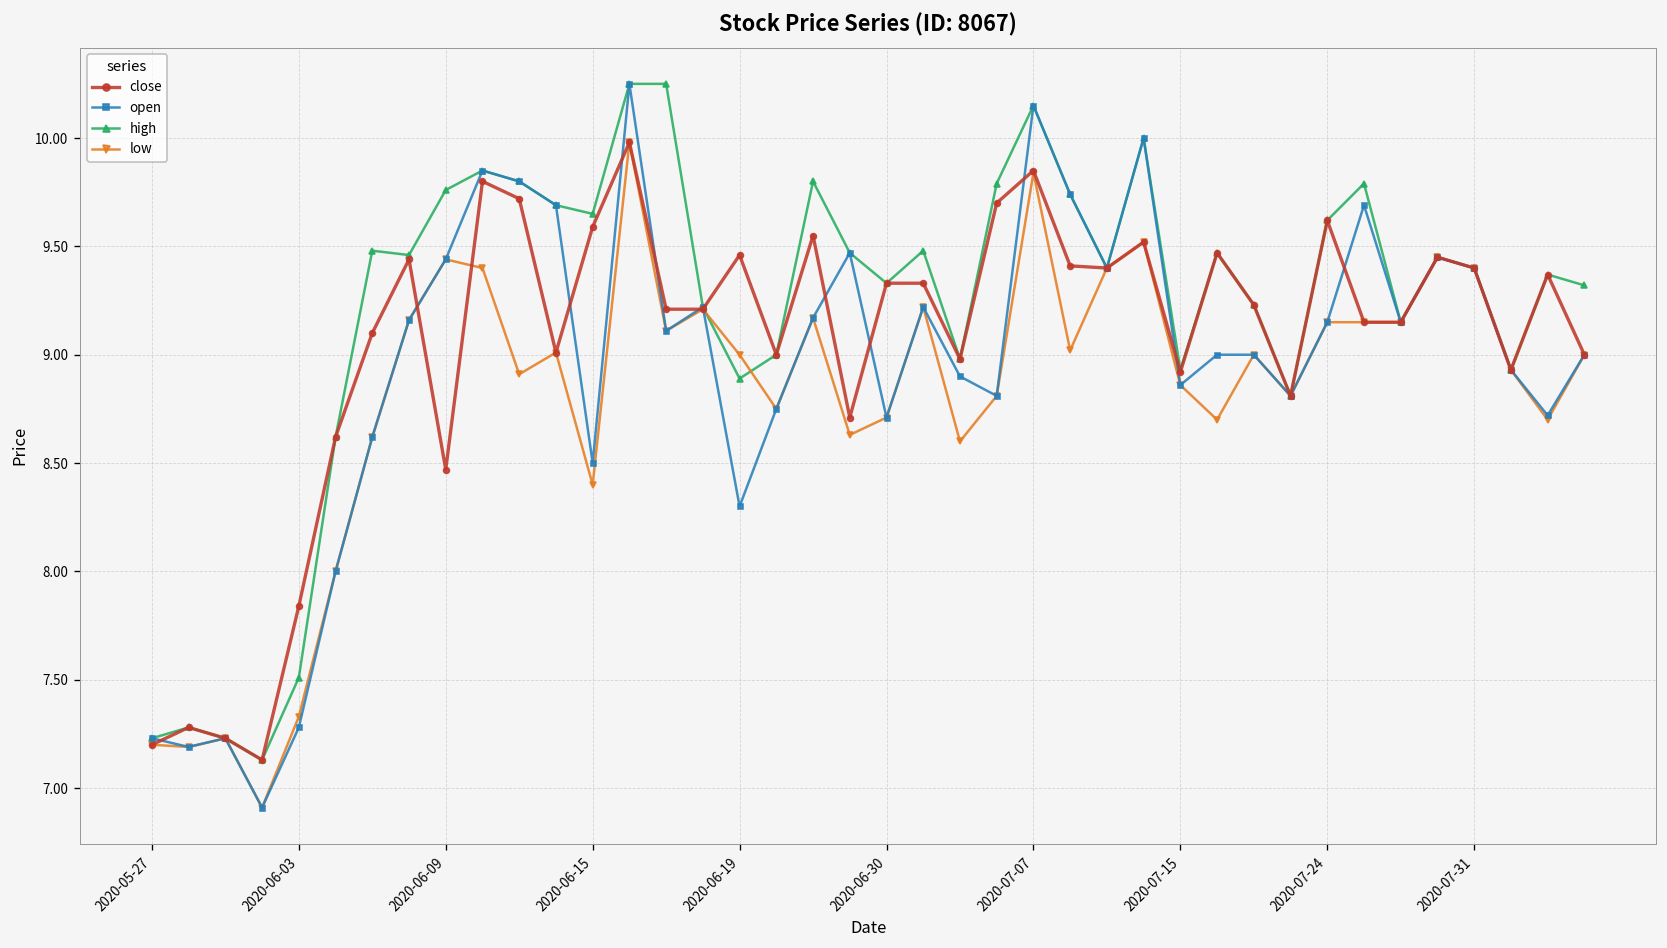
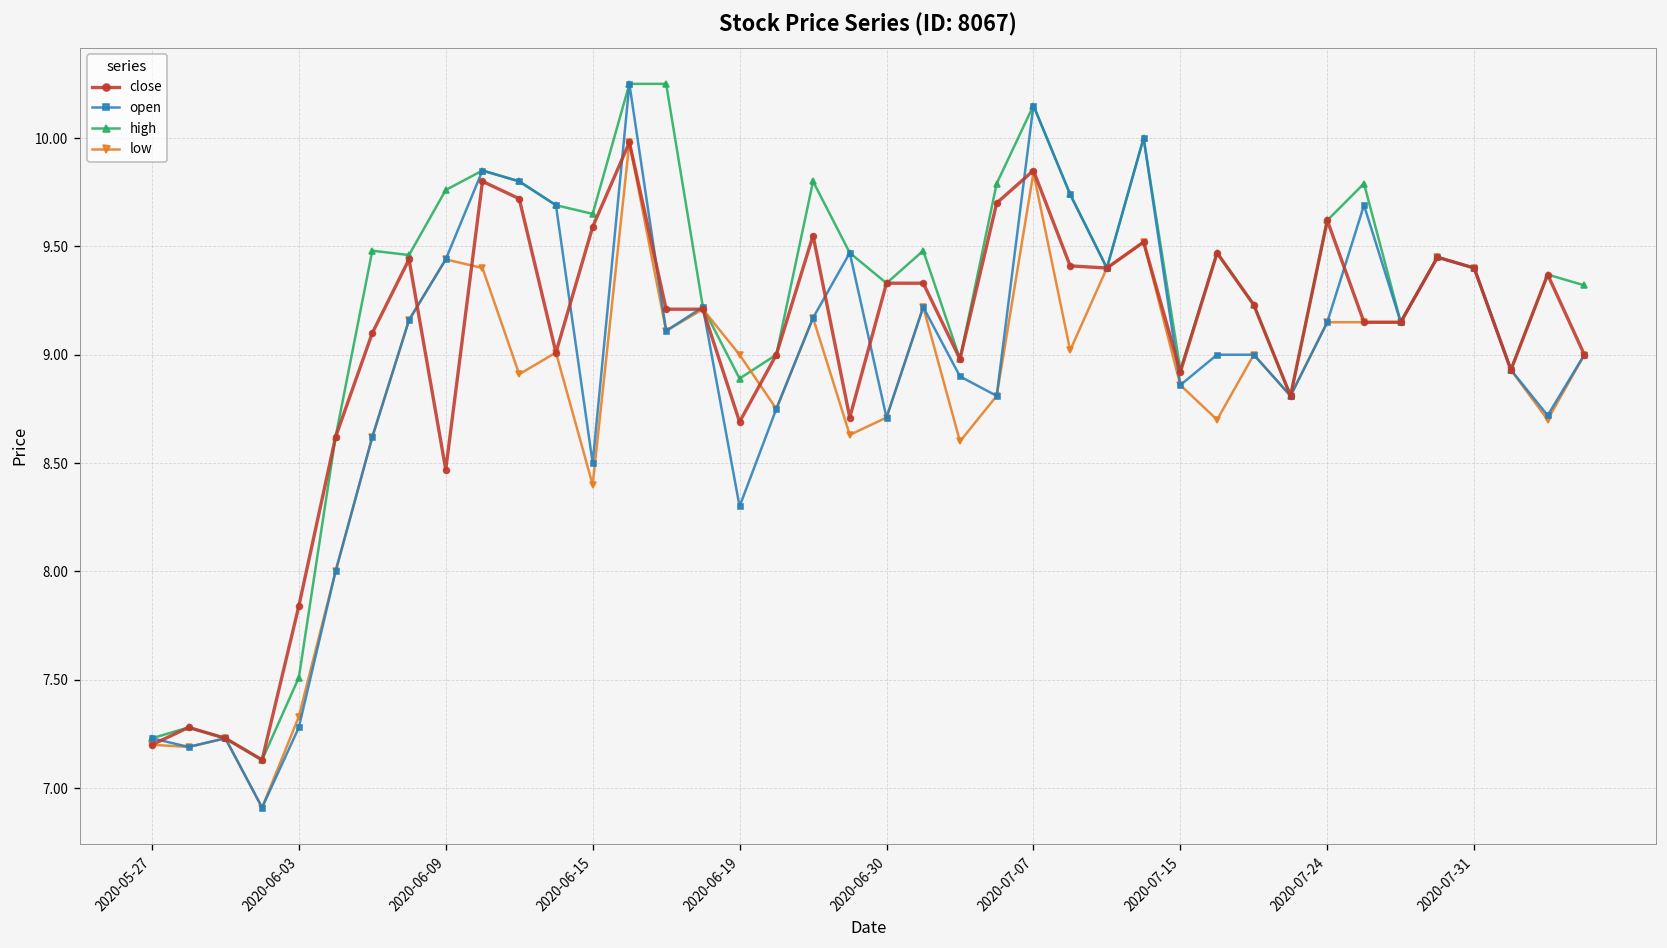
close, 2020-06-19: 9.46 -> 8.69
